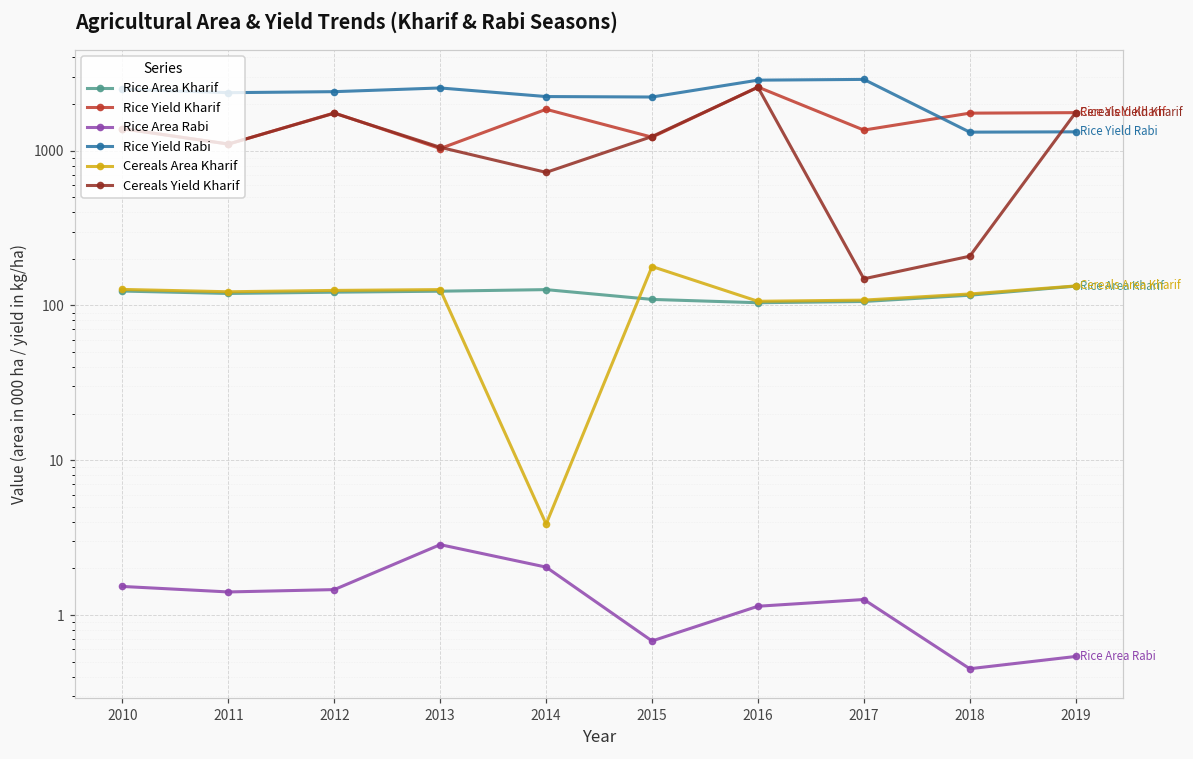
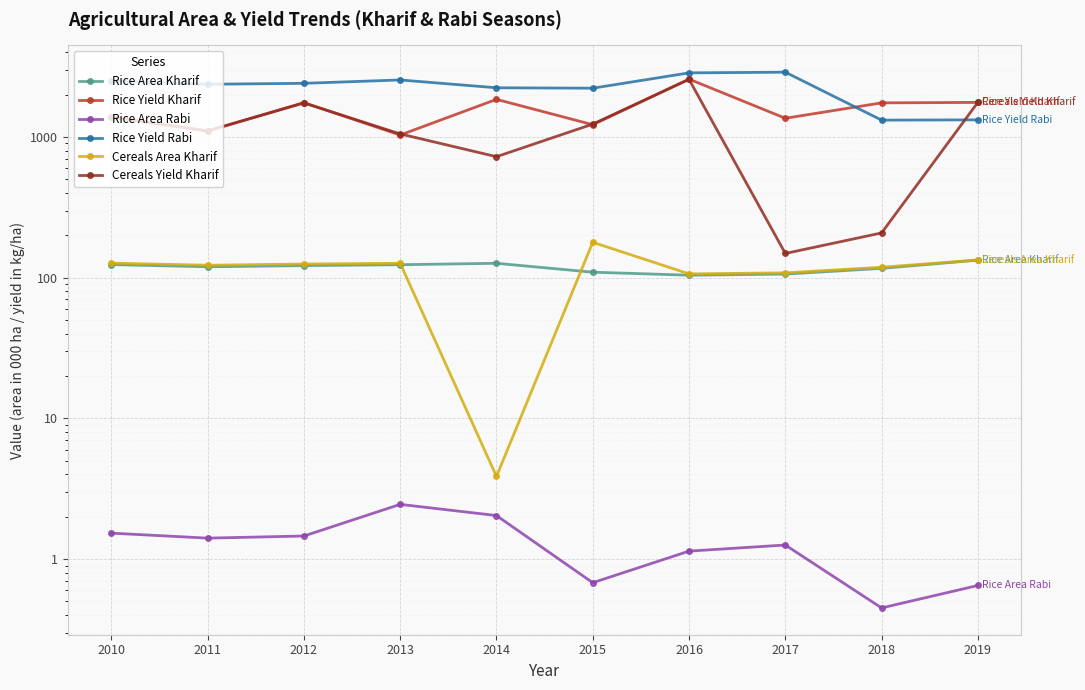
Rice Area Rabi, 2013: 2.9 -> 2.5
Rice Area Rabi, 2019: 0.54 -> 0.7
